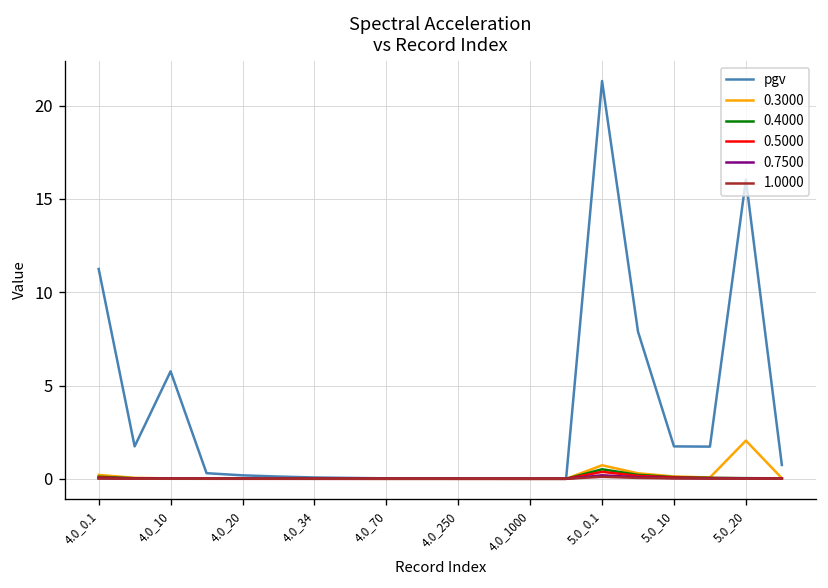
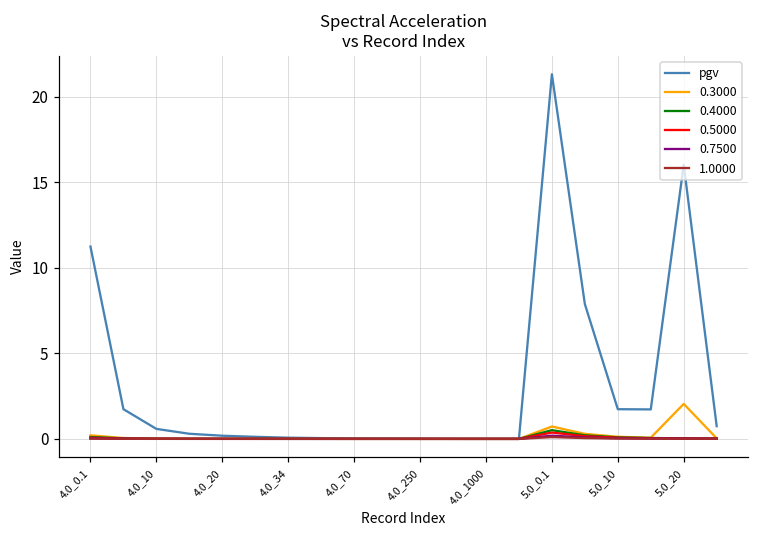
pgv, 4.0_10: 5.8 -> 0.6
